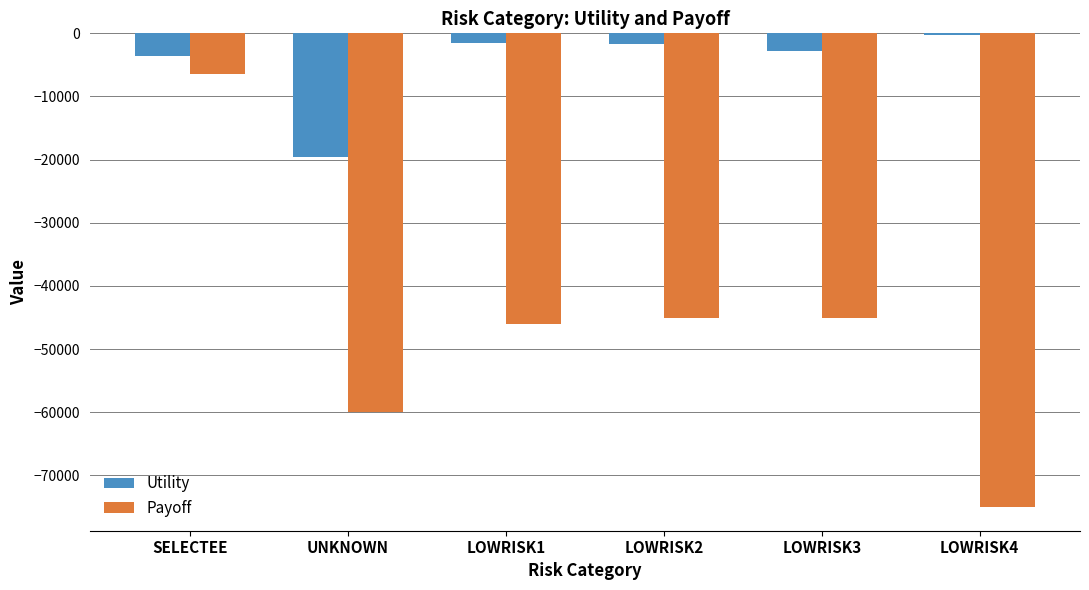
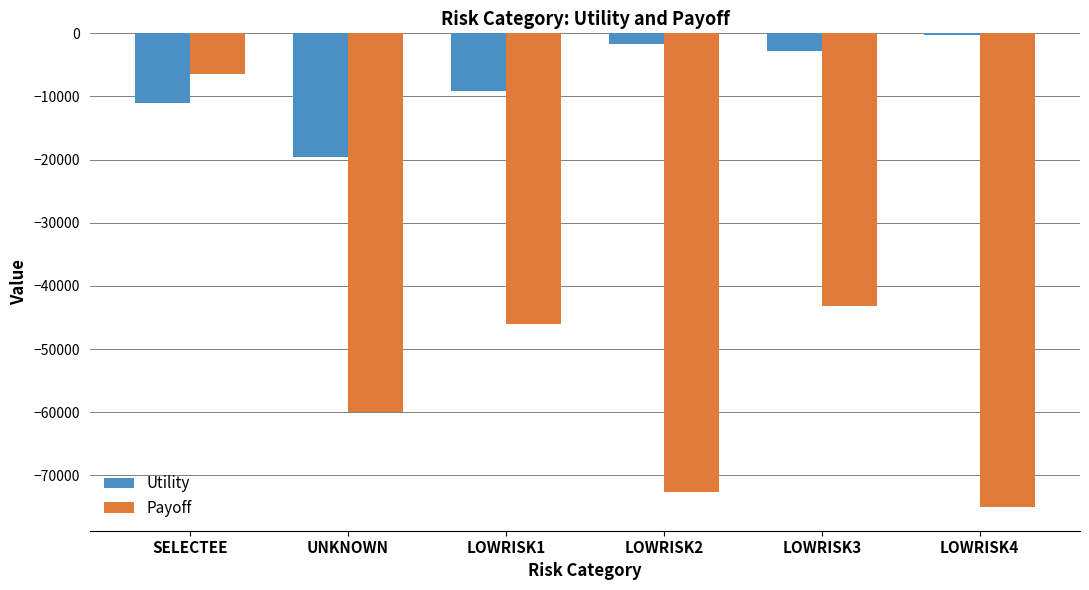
Utility, SELECTEE: -4000 -> -11000
Utility, LOWRISK1: -2000 -> -9000
Payoff, LOWRISK2: -45000 -> -73000
Payoff, LOWRISK3: -45000 -> -43000
